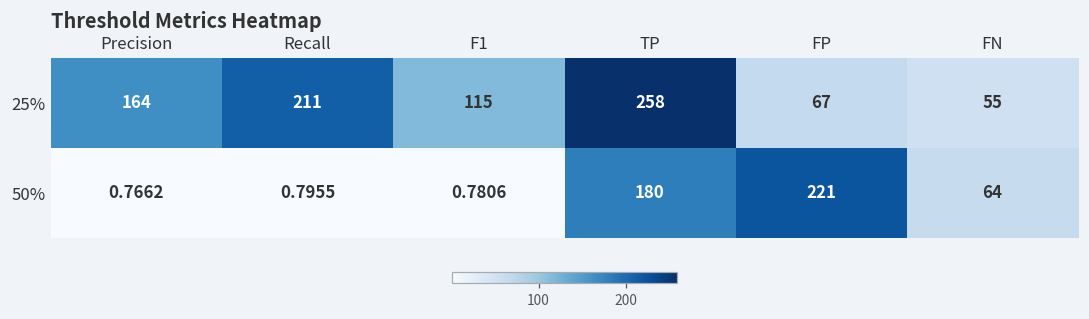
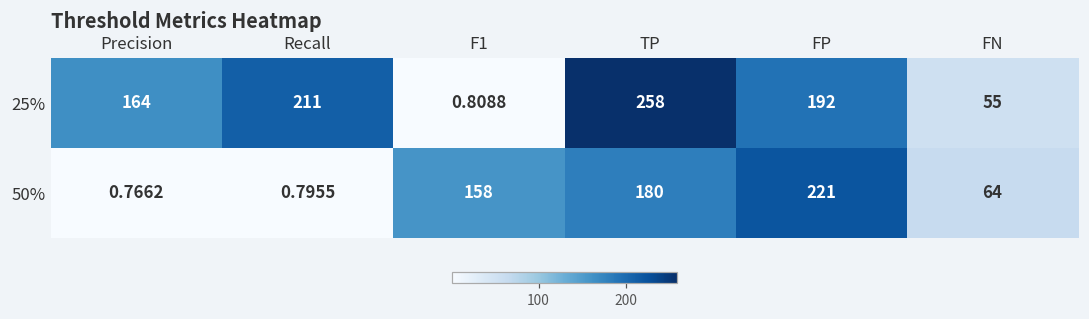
25%, F1: 115 -> 0.8088
25%, FP: 67 -> 192
50%, F1: 0.7806 -> 158
